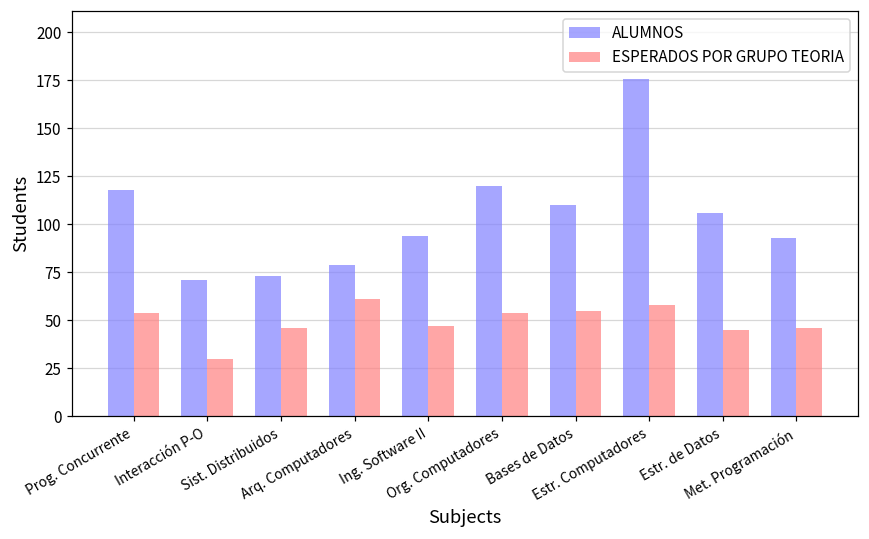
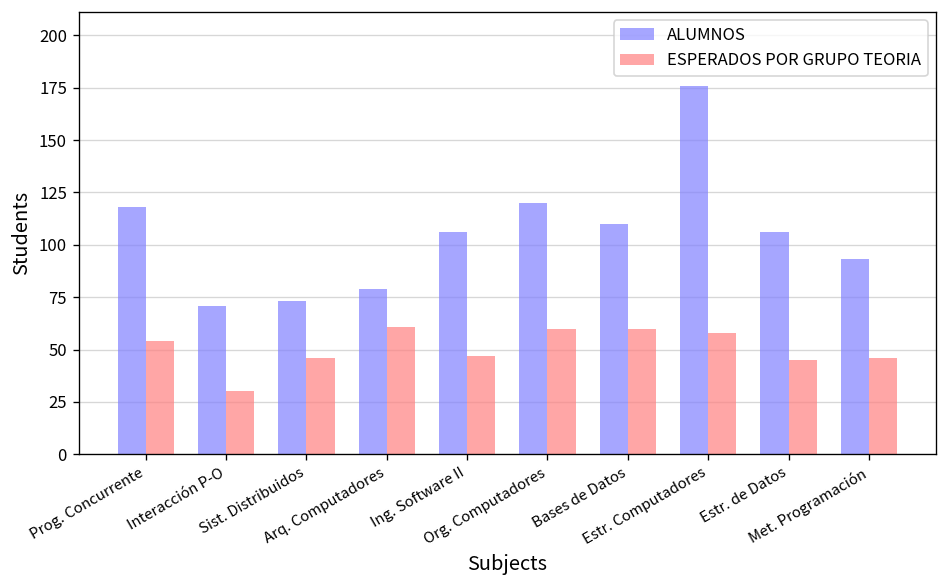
ALUMNOS, Ing. Software II: 94 -> 106
ESPERADOS POR GRUPO TEORIA, Org. Computadores: 54 -> 60
ESPERADOS POR GRUPO TEORIA, Bases de Datos: 55 -> 60
